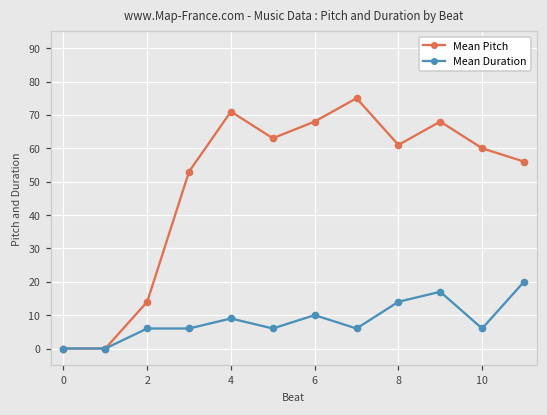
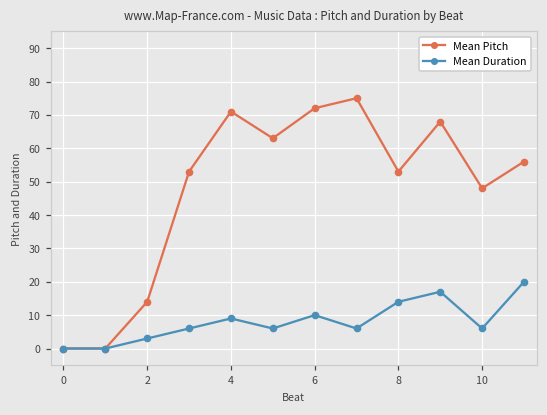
Mean Duration, 2: 6 -> 3
Mean Pitch, 6: 68 -> 72
Mean Pitch, 8: 61 -> 53
Mean Pitch, 10: 60 -> 48
